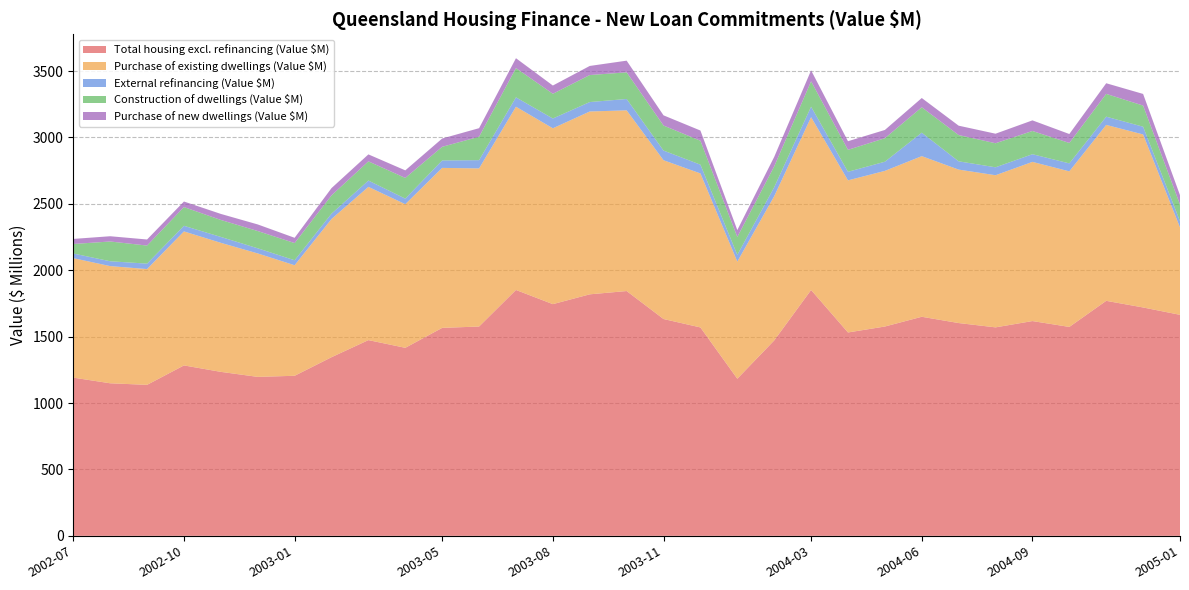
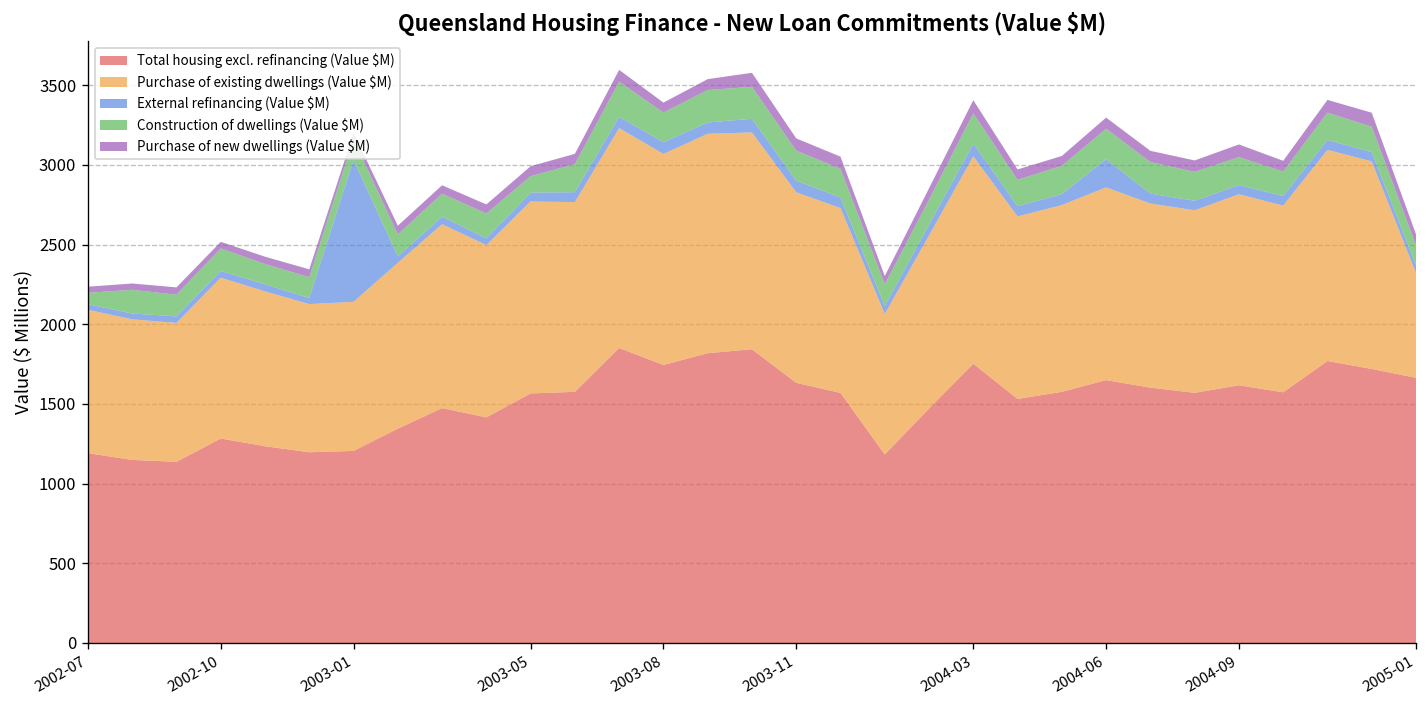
Purchase of existing dwellings (Value $M), 2003-01: 830 -> 940
External refinancing (Value $M), 2003-01: 40 -> 890
Total housing excl. refinancing (Value $M), 2004-03: 1850 -> 1750
